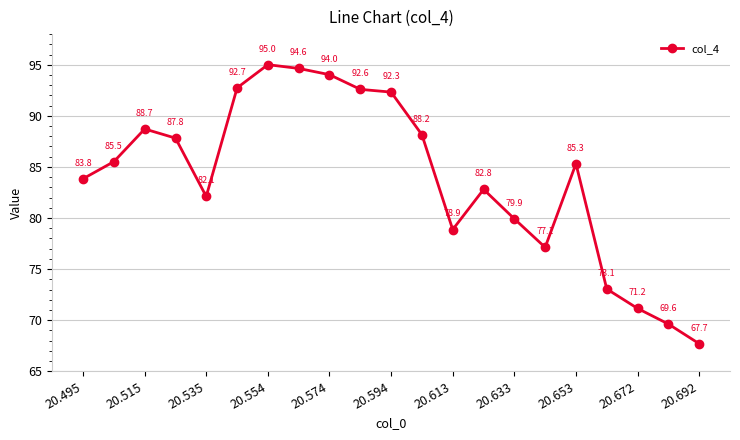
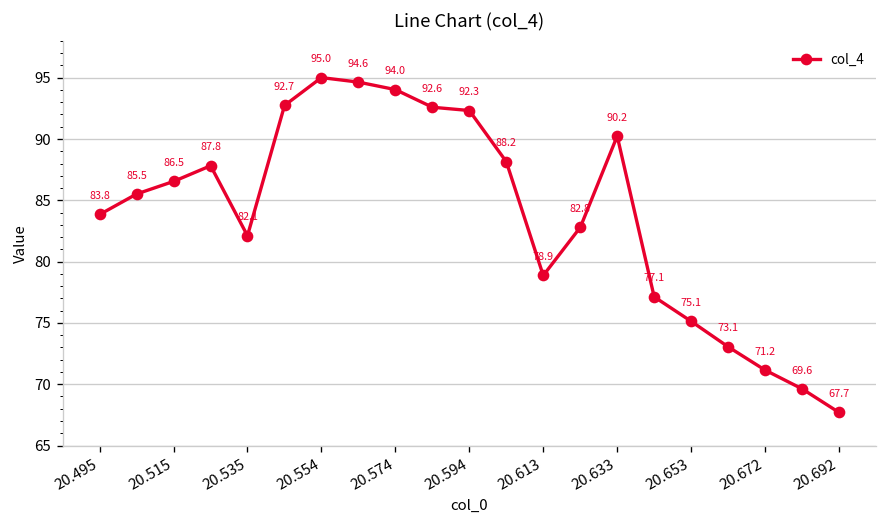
20.515: 88.7 -> 86.5
20.633: 79.9 -> 90.2
20.653: 85.3 -> 75.1
